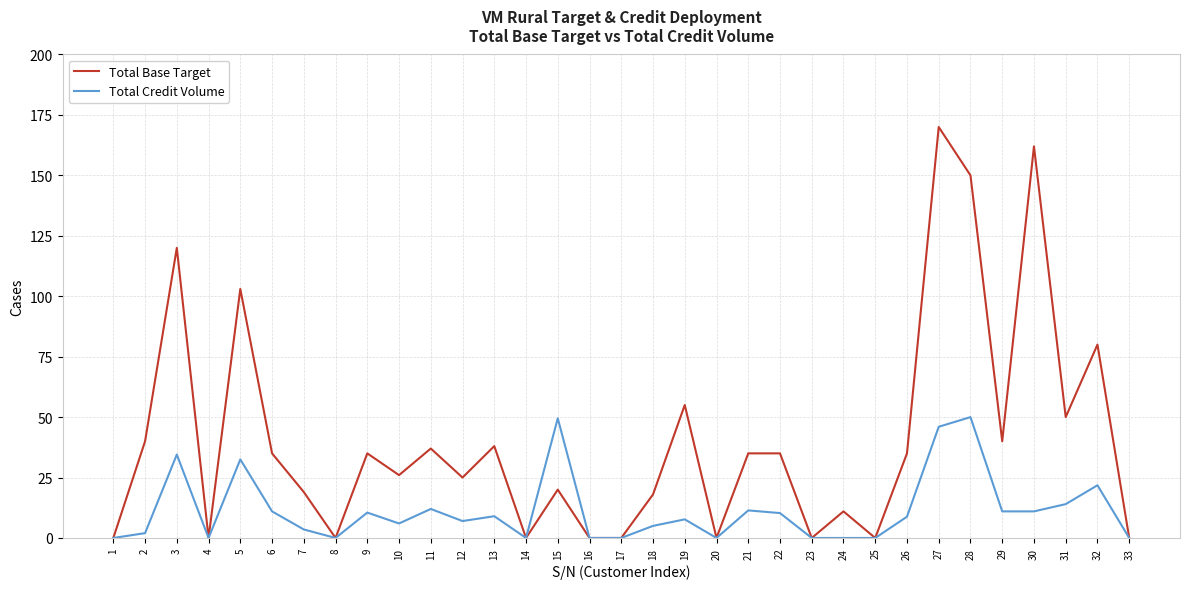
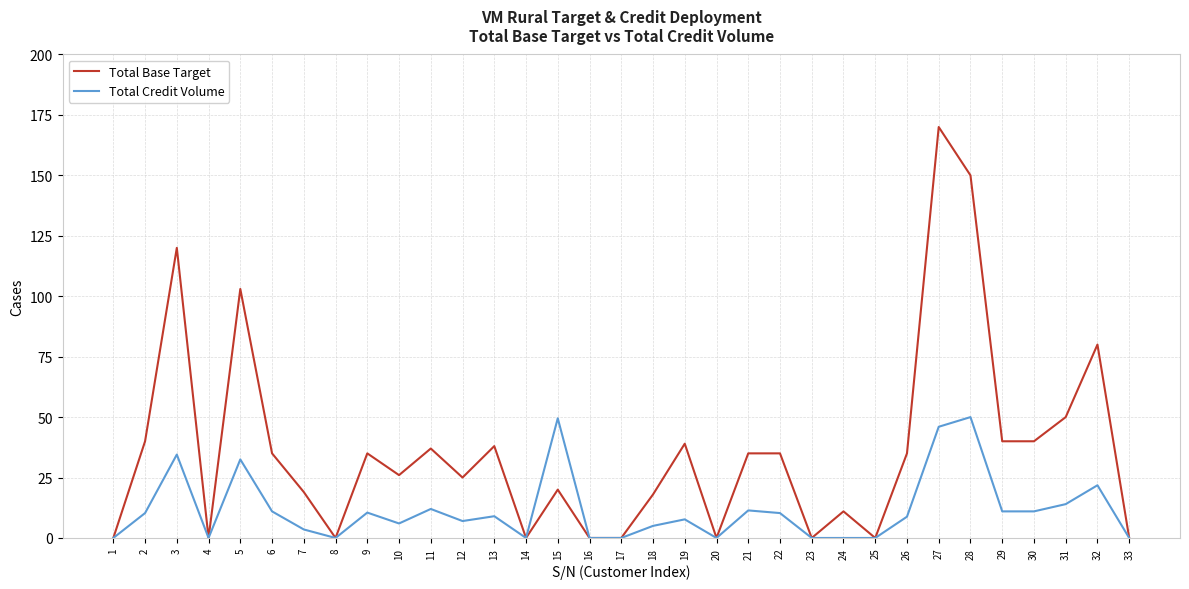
Total Credit Volume, 2: 2 -> 10
Total Base Target, 19: 55 -> 39
Total Base Target, 30: 162 -> 40
